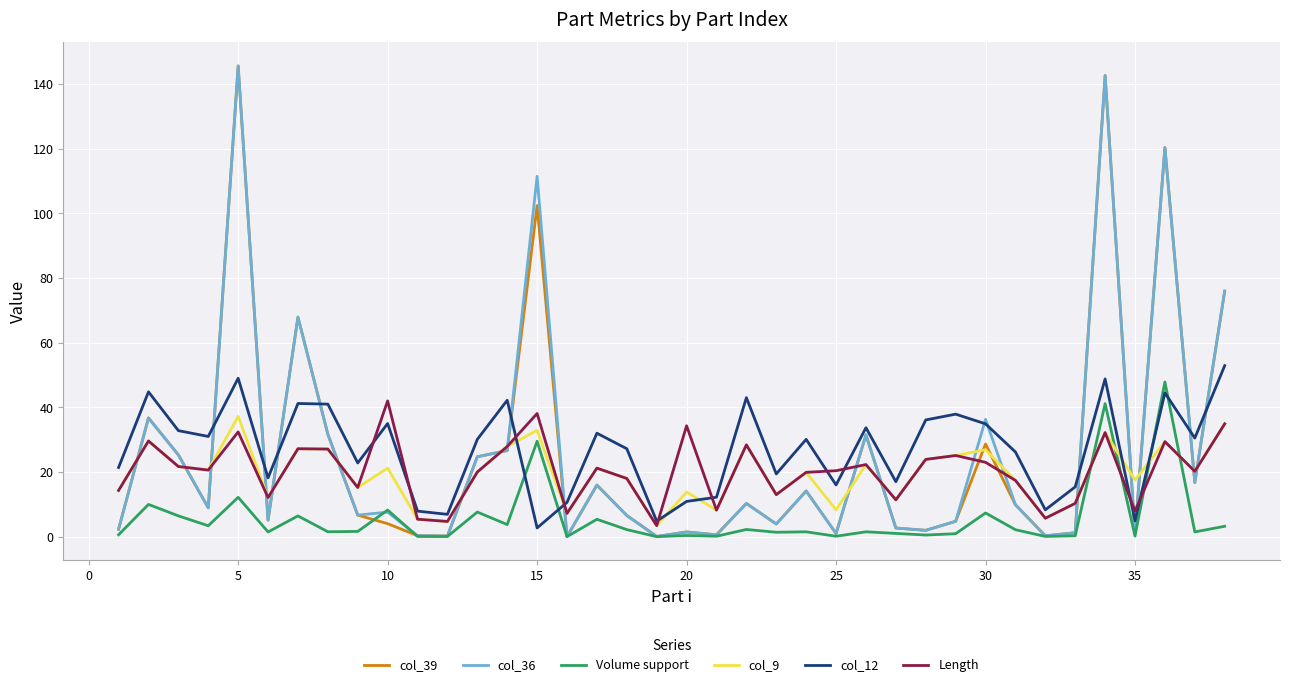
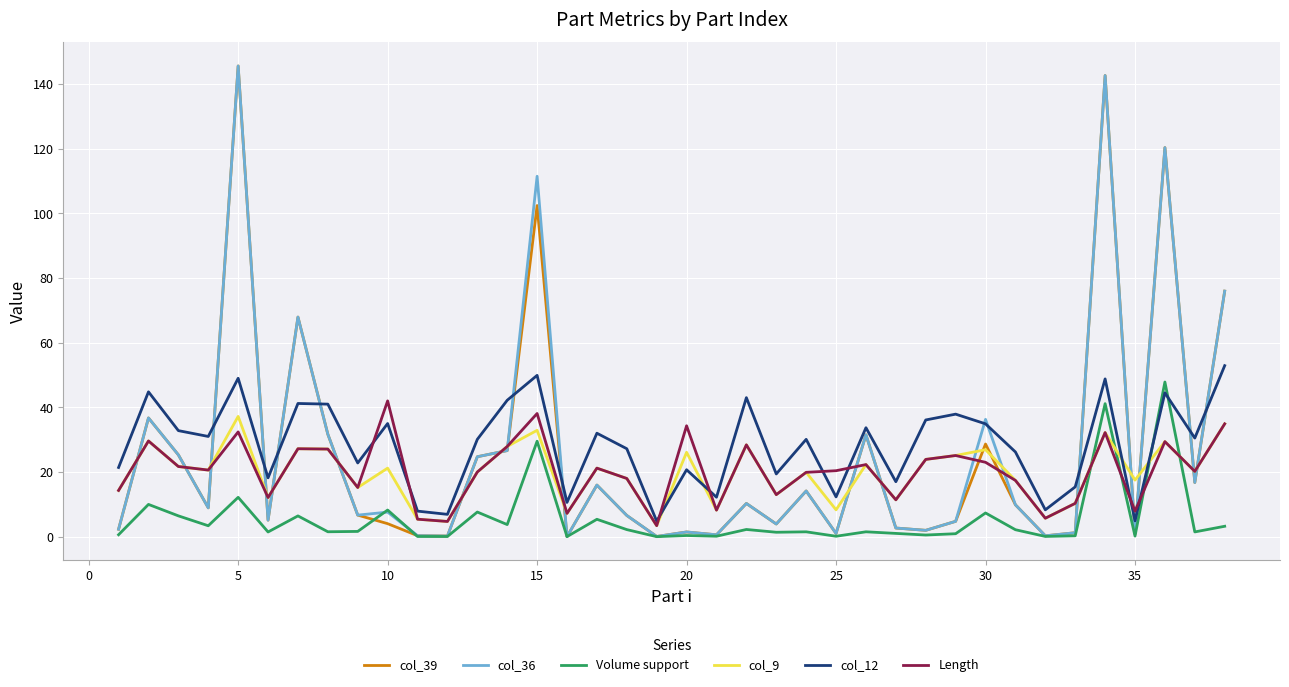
col_12, 15: 3 -> 50
col_9, 20: 14 -> 26
col_12, 20: 11 -> 21
col_12, 25: 16 -> 12
